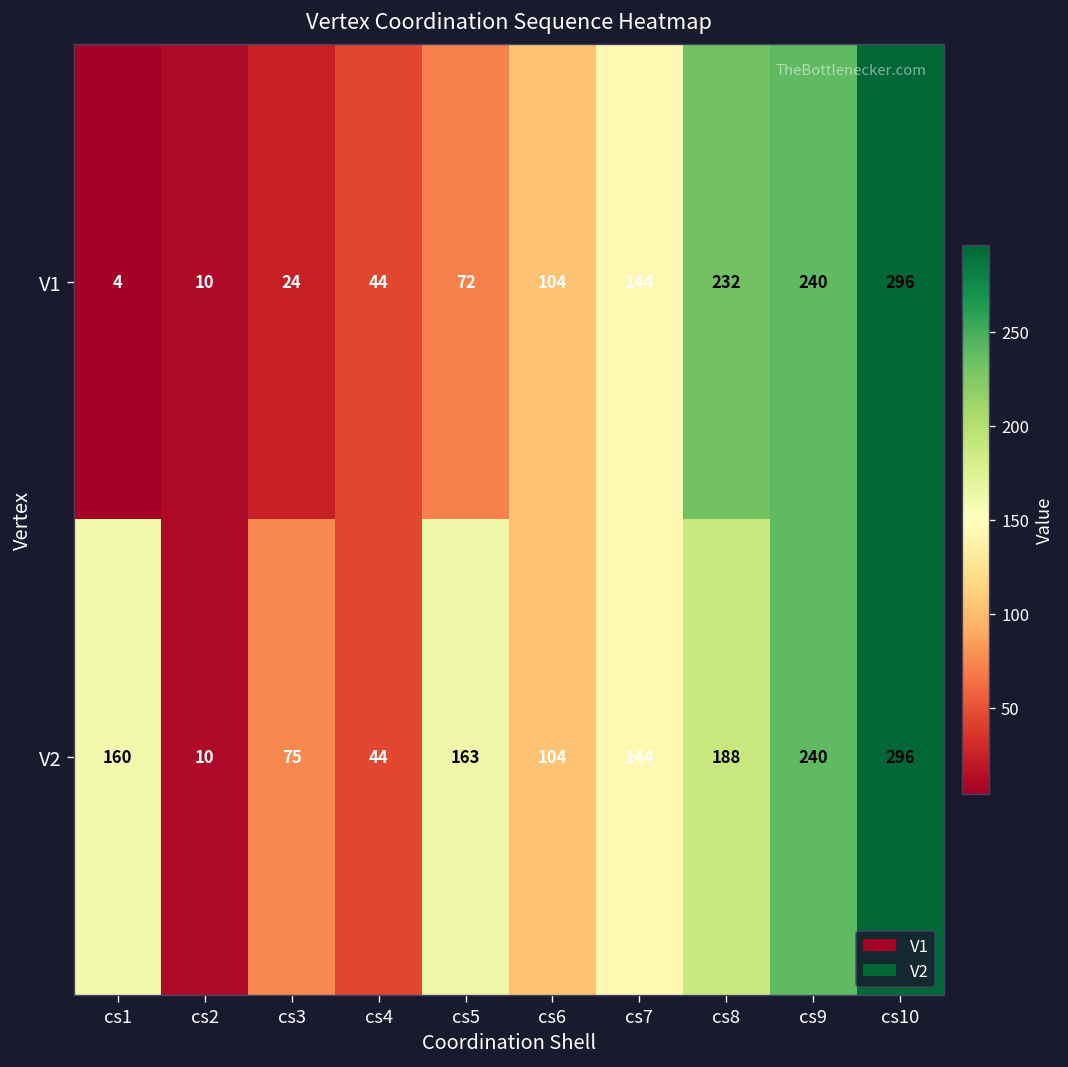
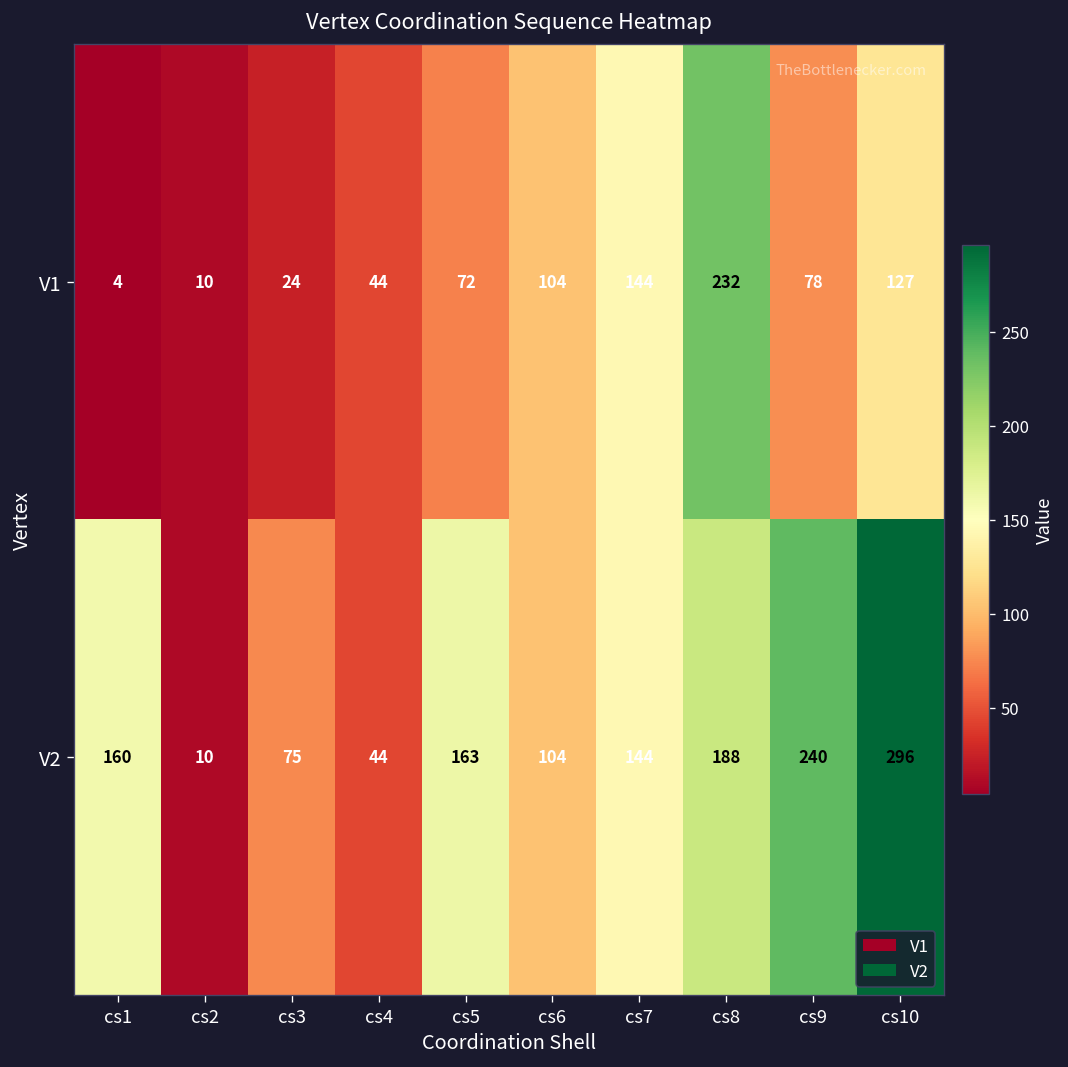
V1, cs9: 240 -> 78
V1, cs10: 296 -> 127
